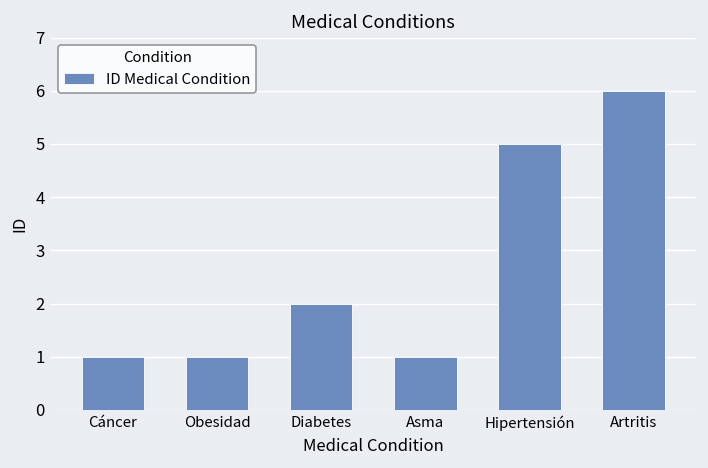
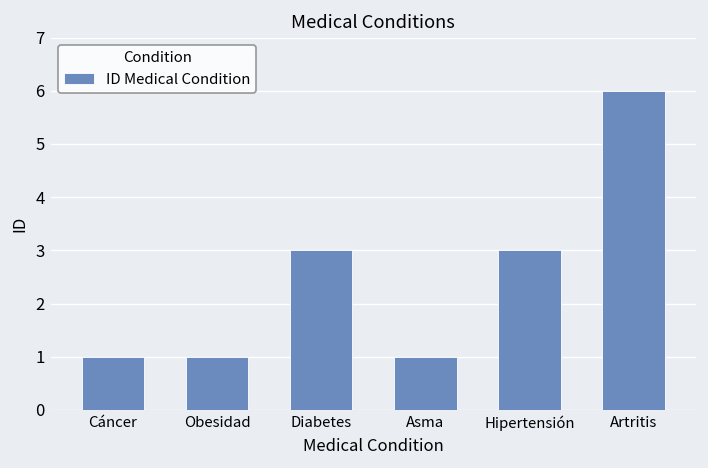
Diabetes: 2 -> 3
Hipertensión: 5 -> 3
